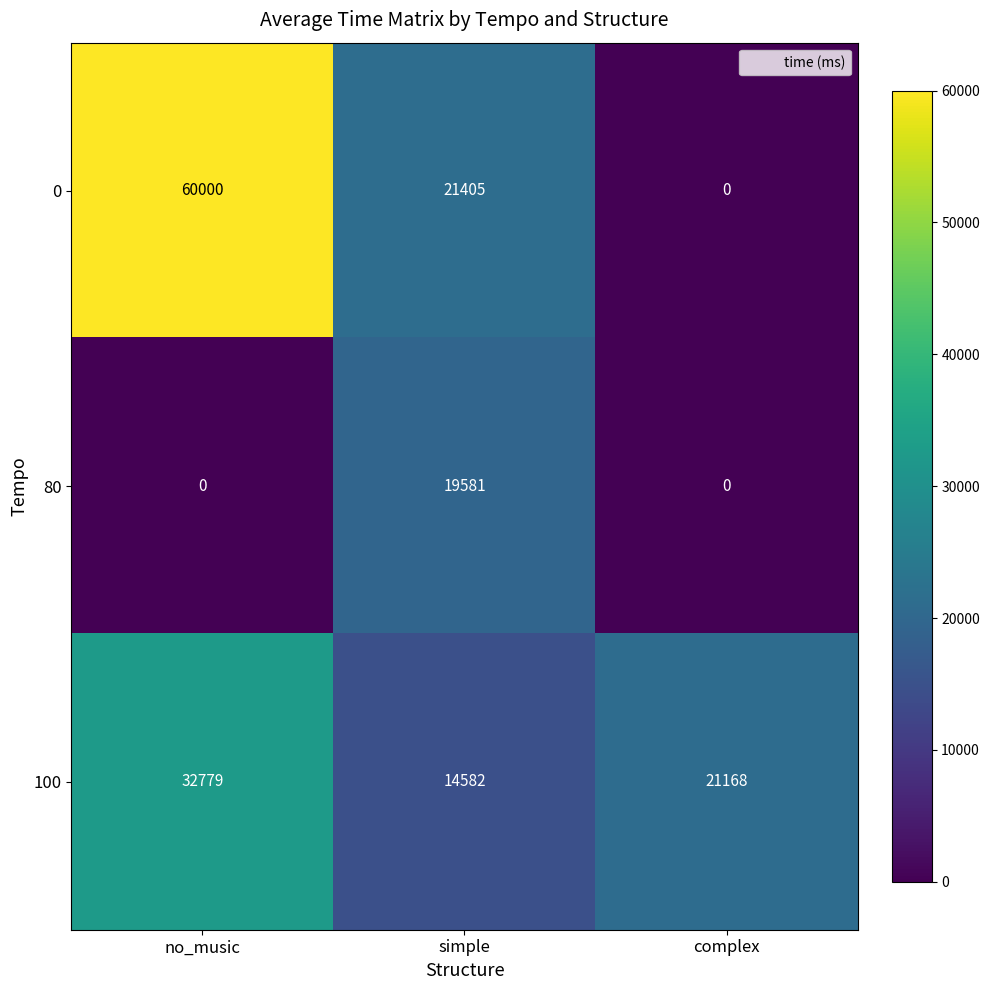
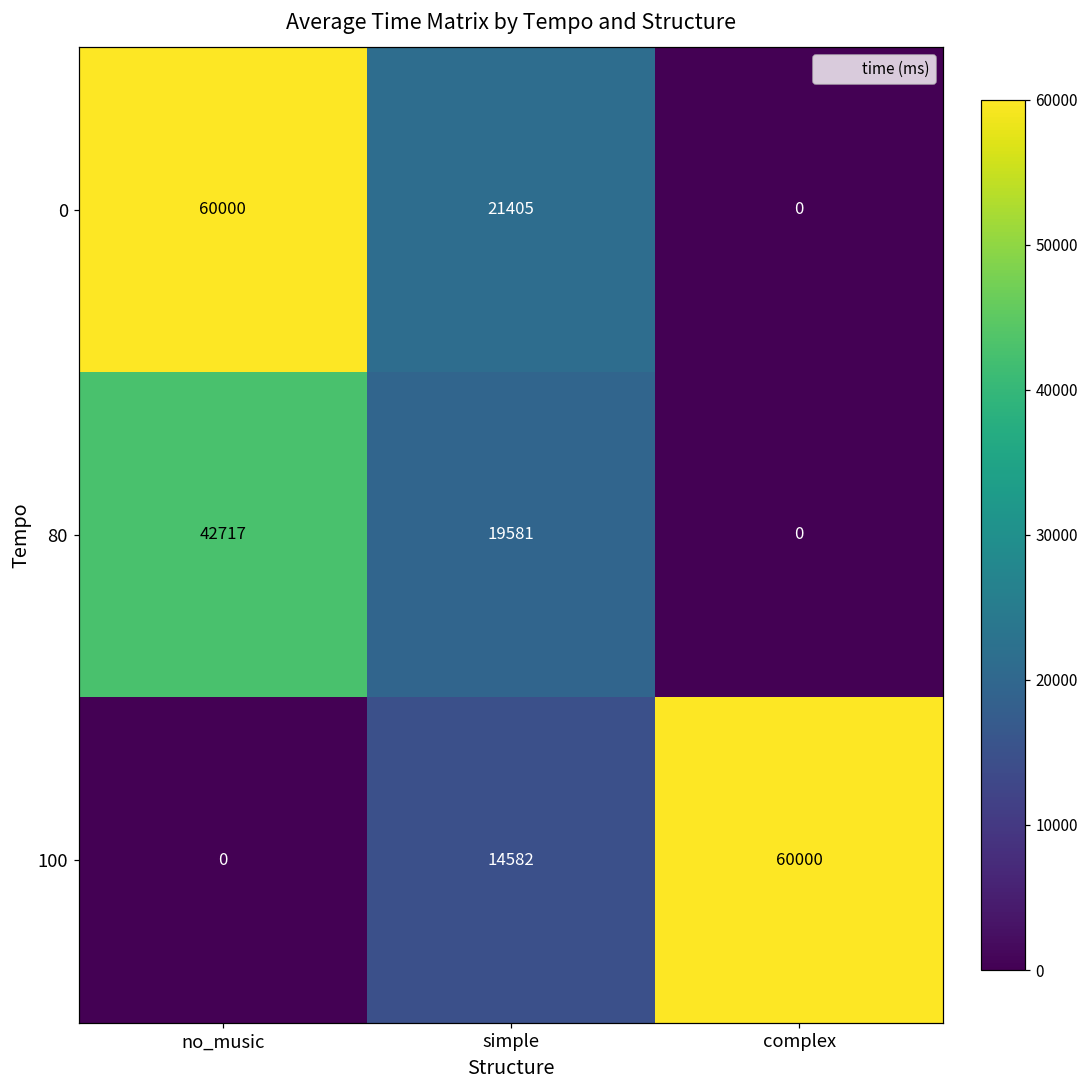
80, no_music: 0 -> 42717
100, no_music: 32779 -> 0
100, complex: 21168 -> 60000
